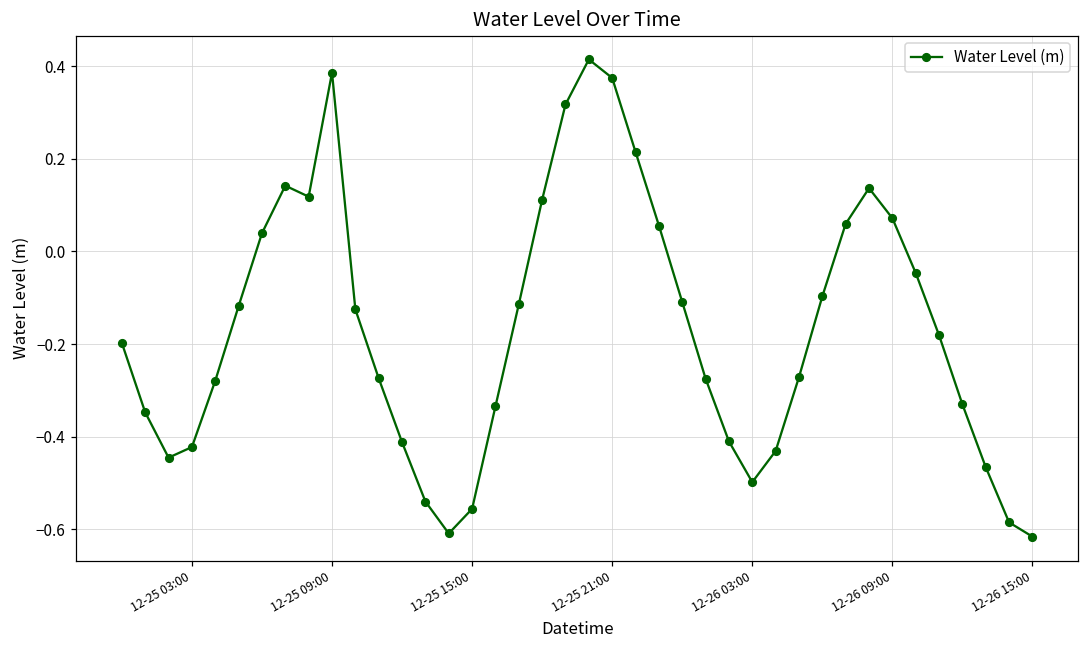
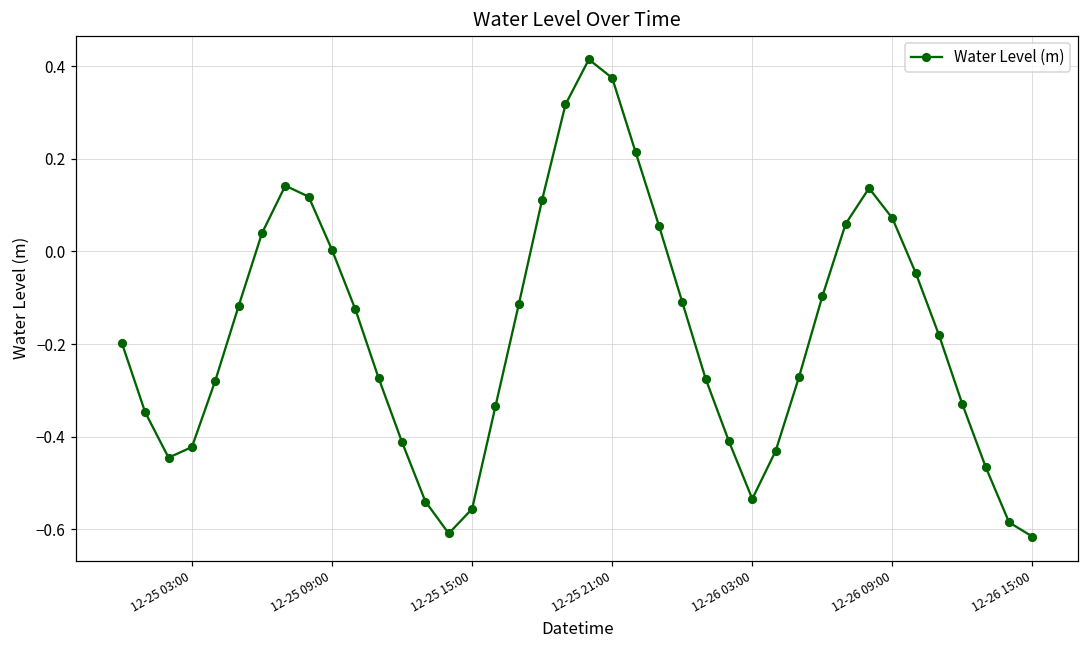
12-25 09:00: 0.39 -> 0.00
12-26 03:00: -0.50 -> -0.53
